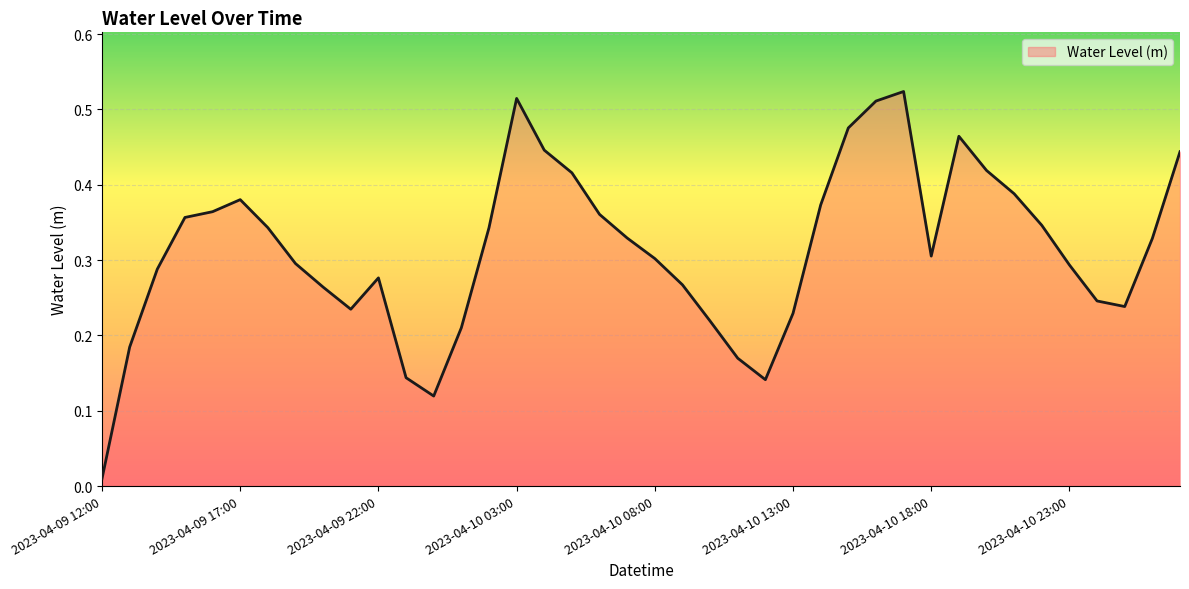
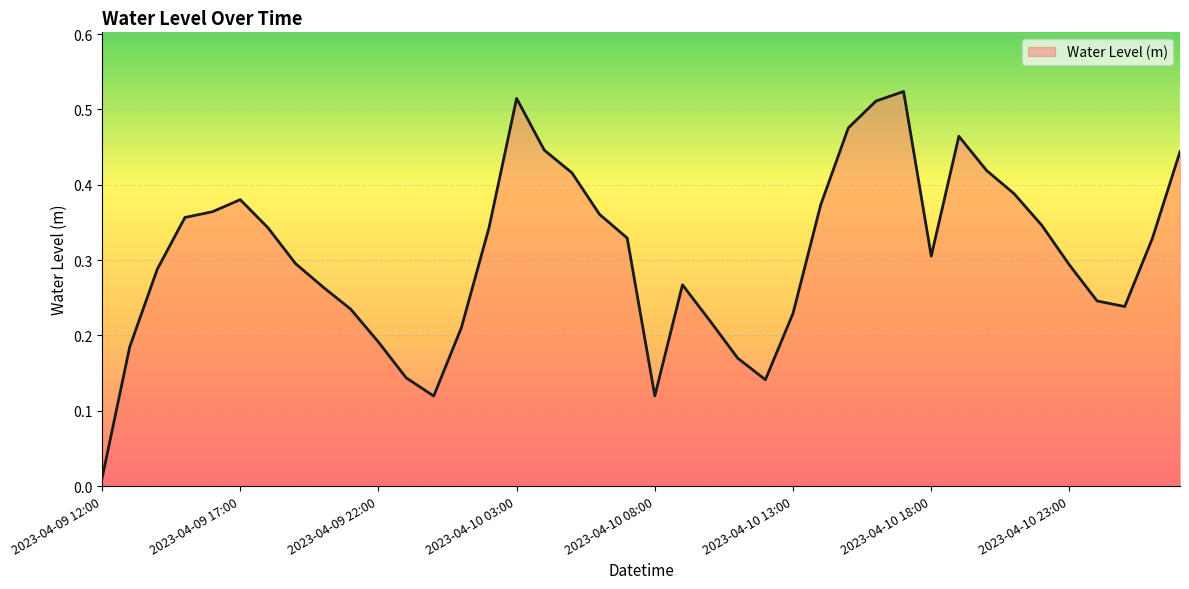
2023-04-09 22:00: 0.28 -> 0.19
2023-04-10 08:00: 0.30 -> 0.12
